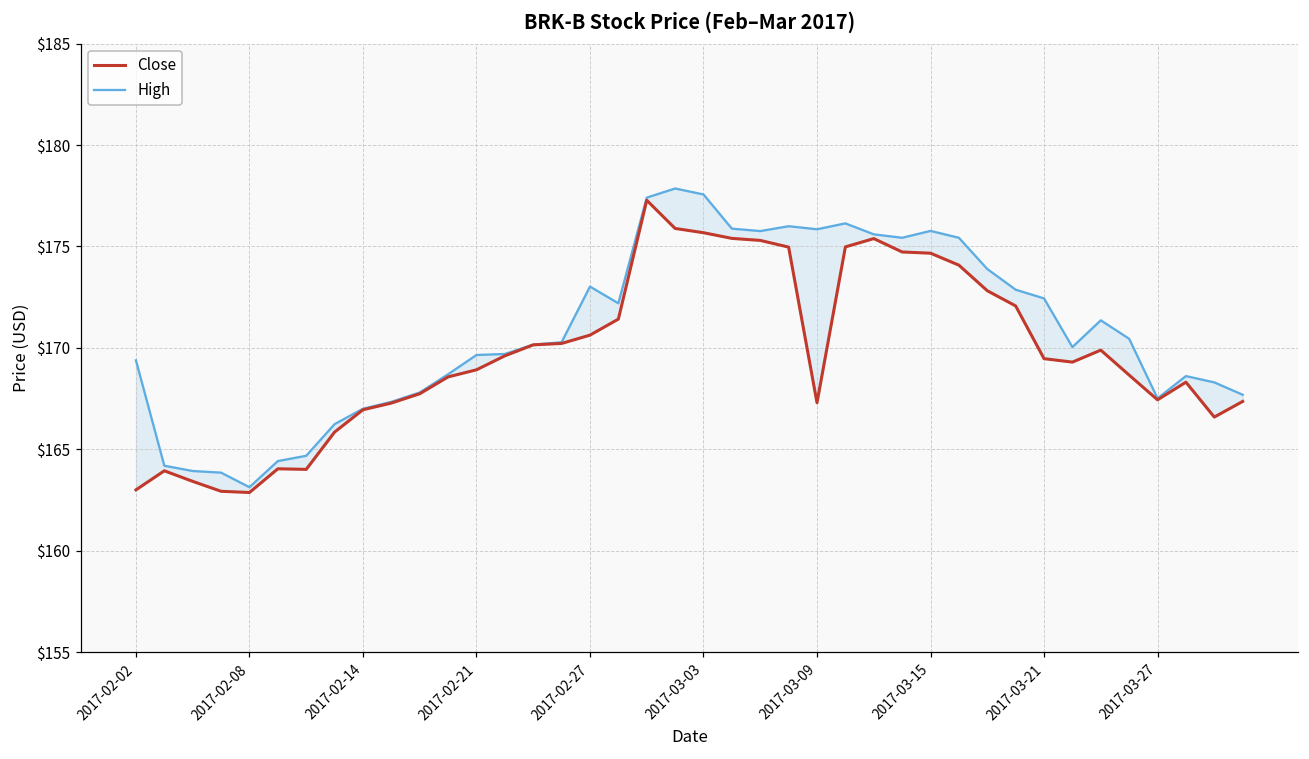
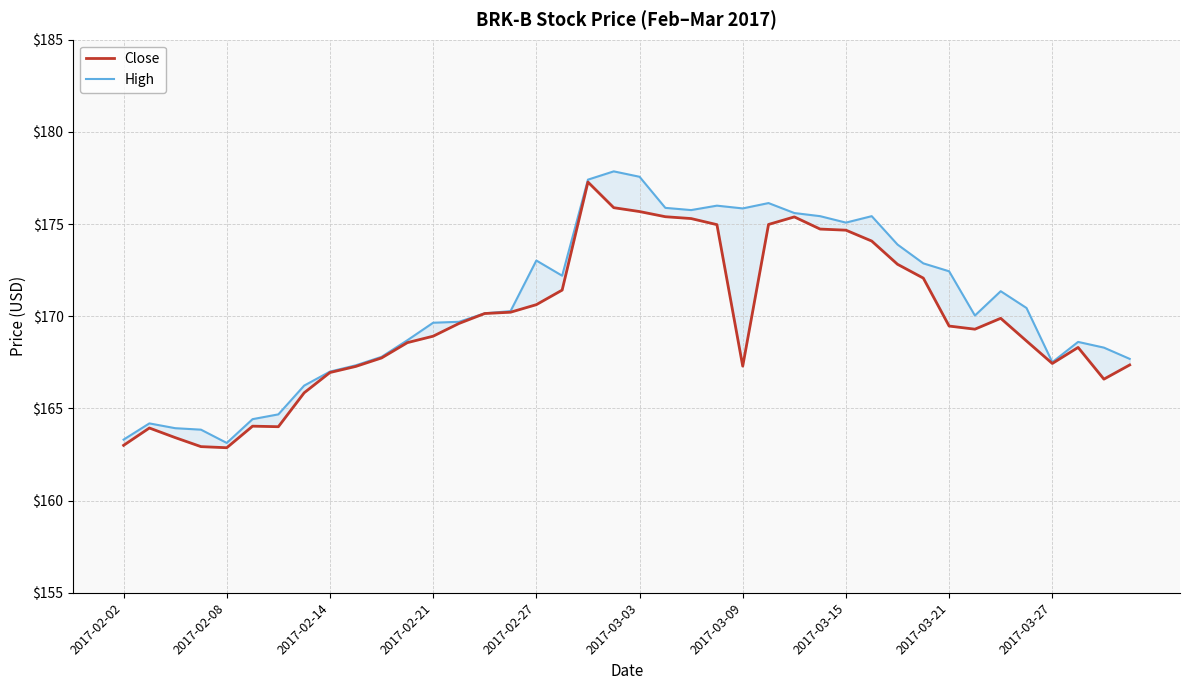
High, 2017-02-02: $169.4 -> $163.3
High, 2017-03-15: $175.8 -> $175.1
